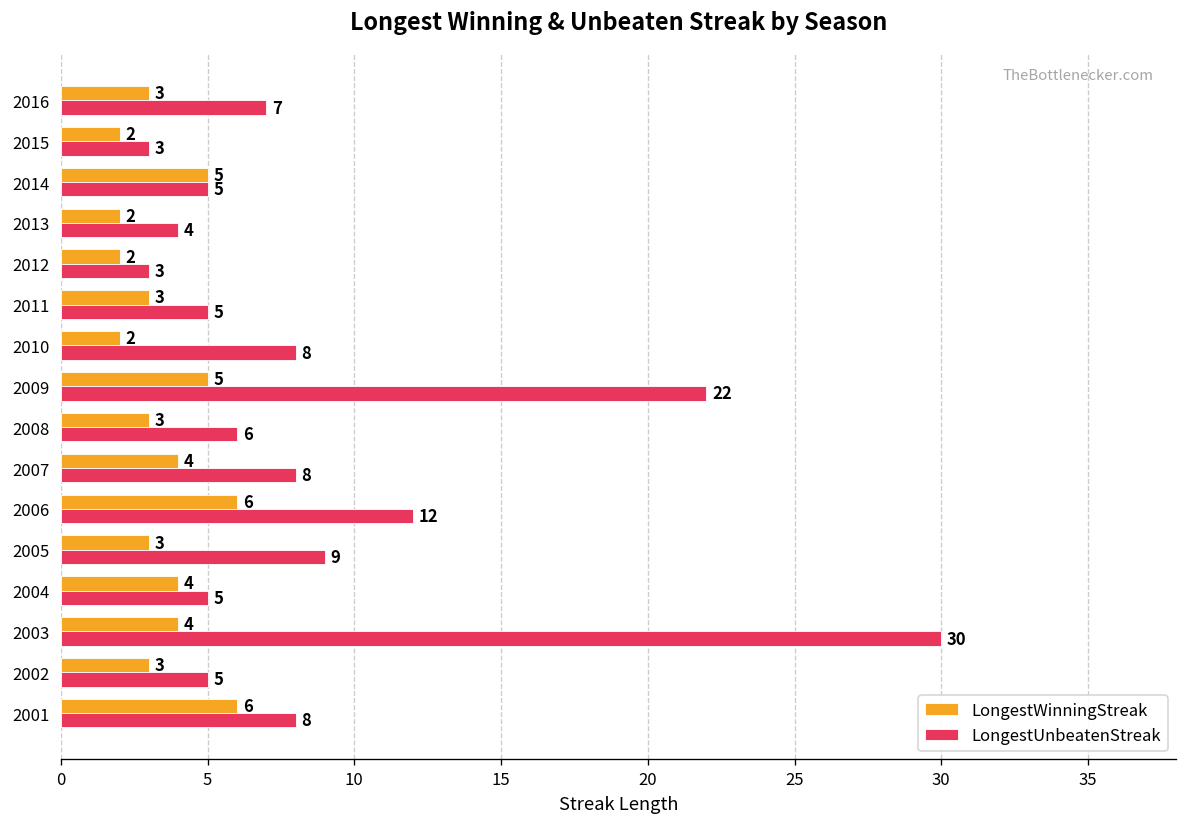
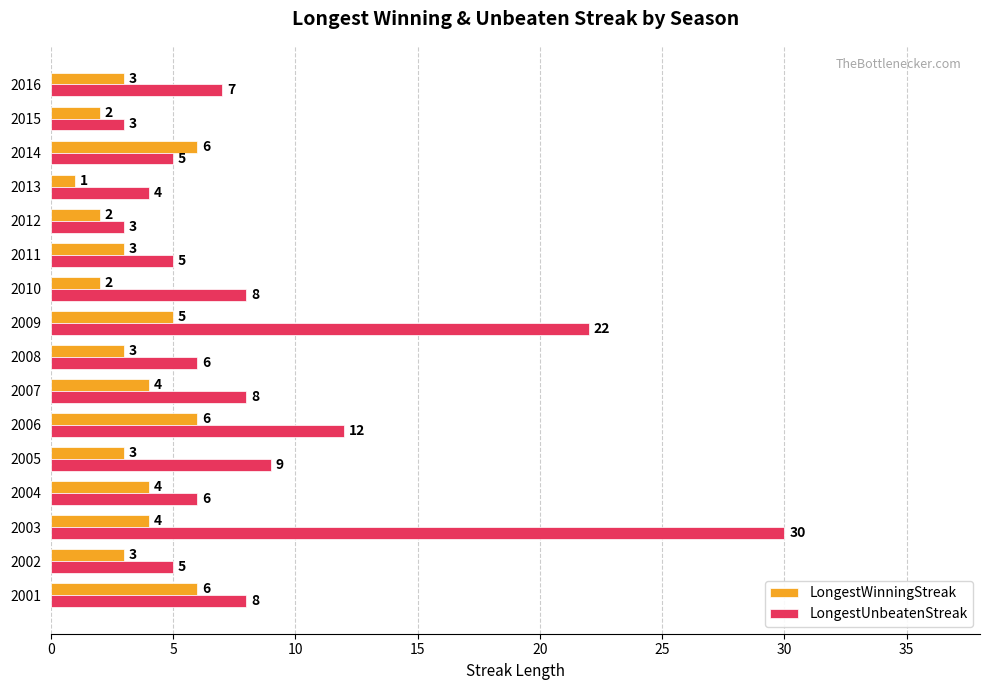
LongestWinningStreak, 2014: 5 -> 6
LongestWinningStreak, 2013: 2 -> 1
LongestUnbeatenStreak, 2004: 5 -> 6
